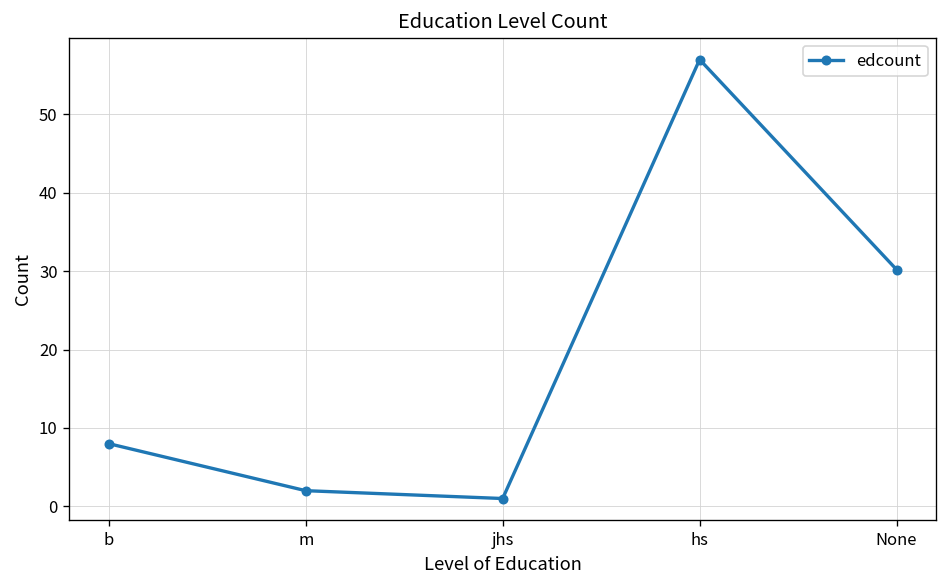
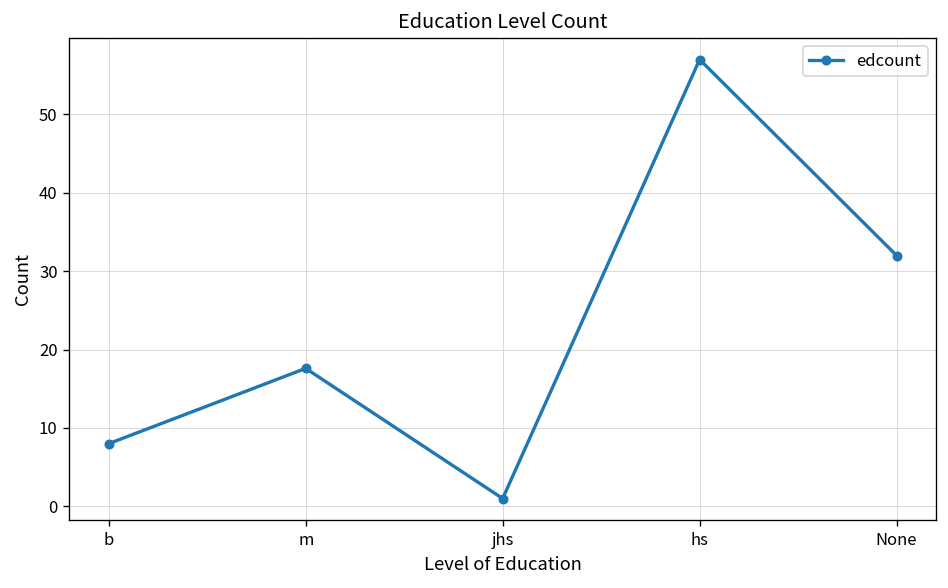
m: 2 -> 18
None: 30 -> 32
